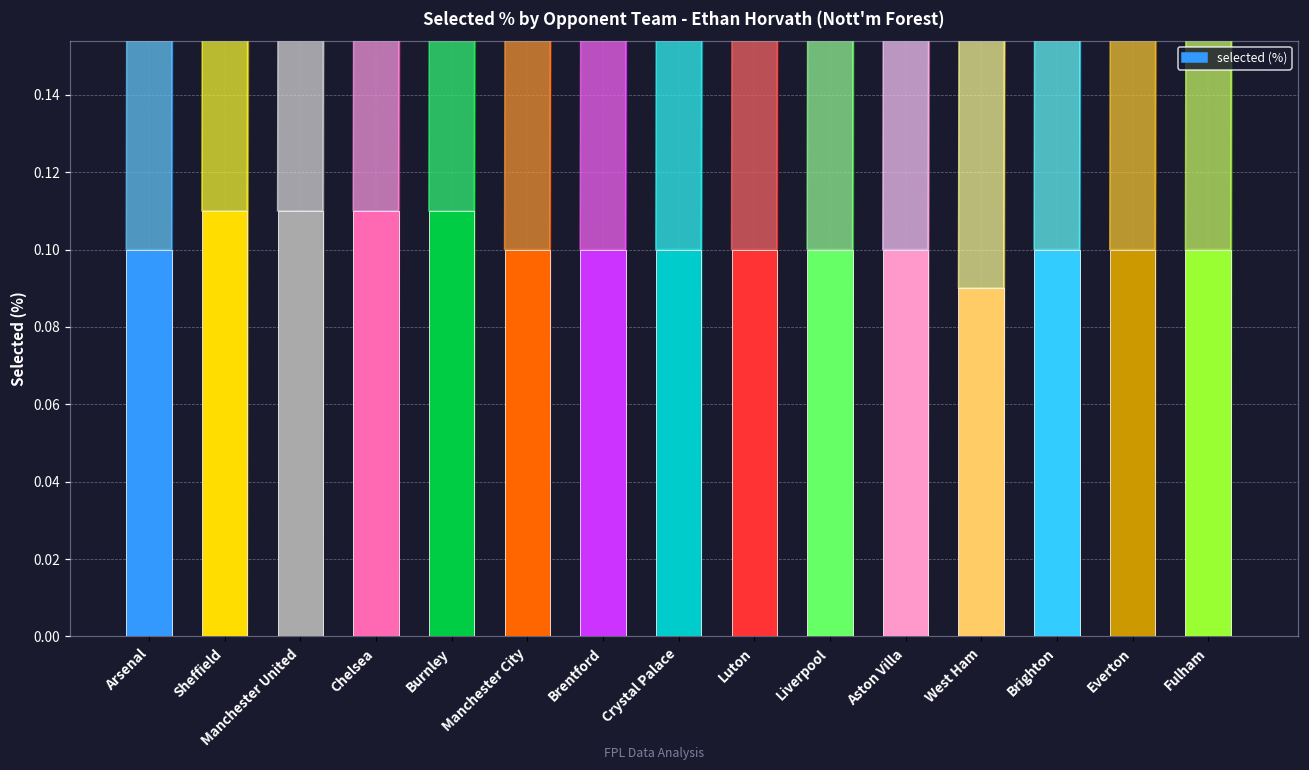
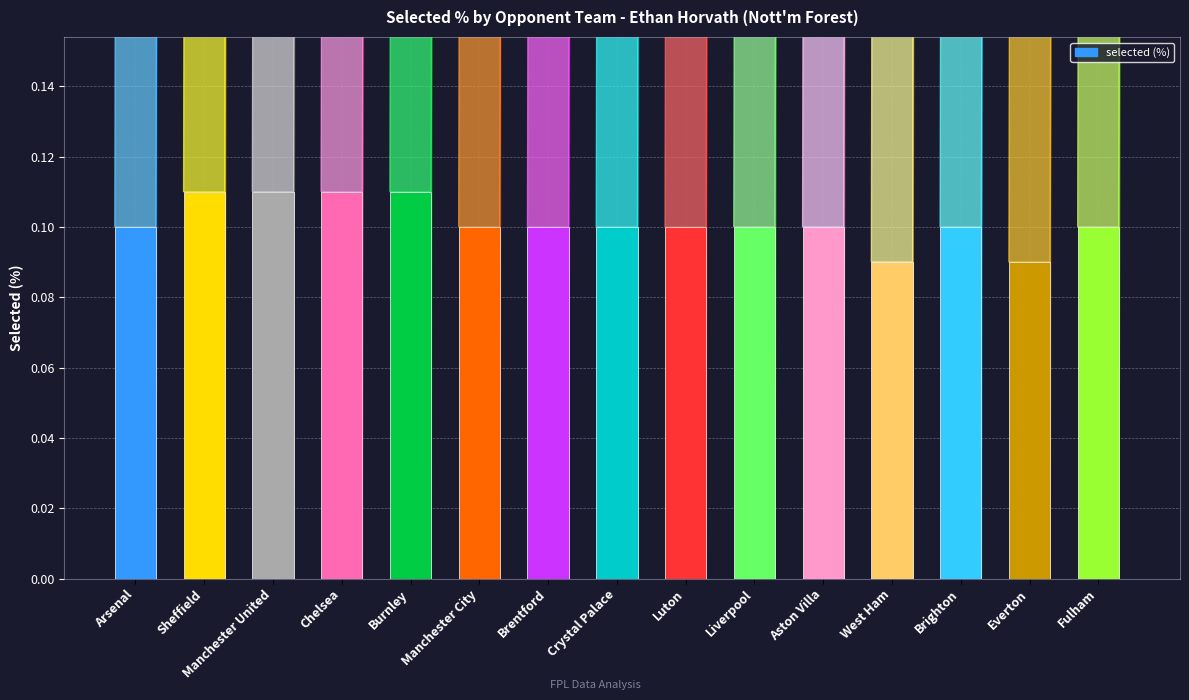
Everton: 0.10 -> 0.09
